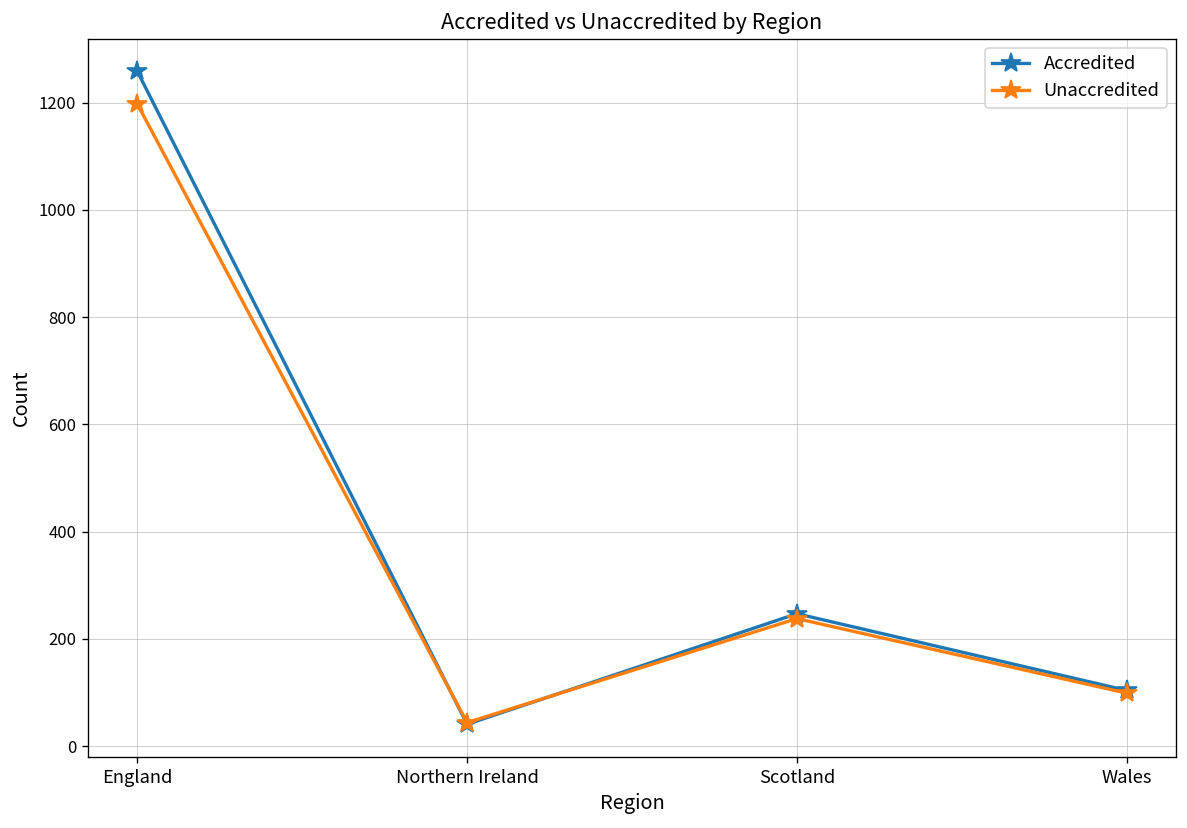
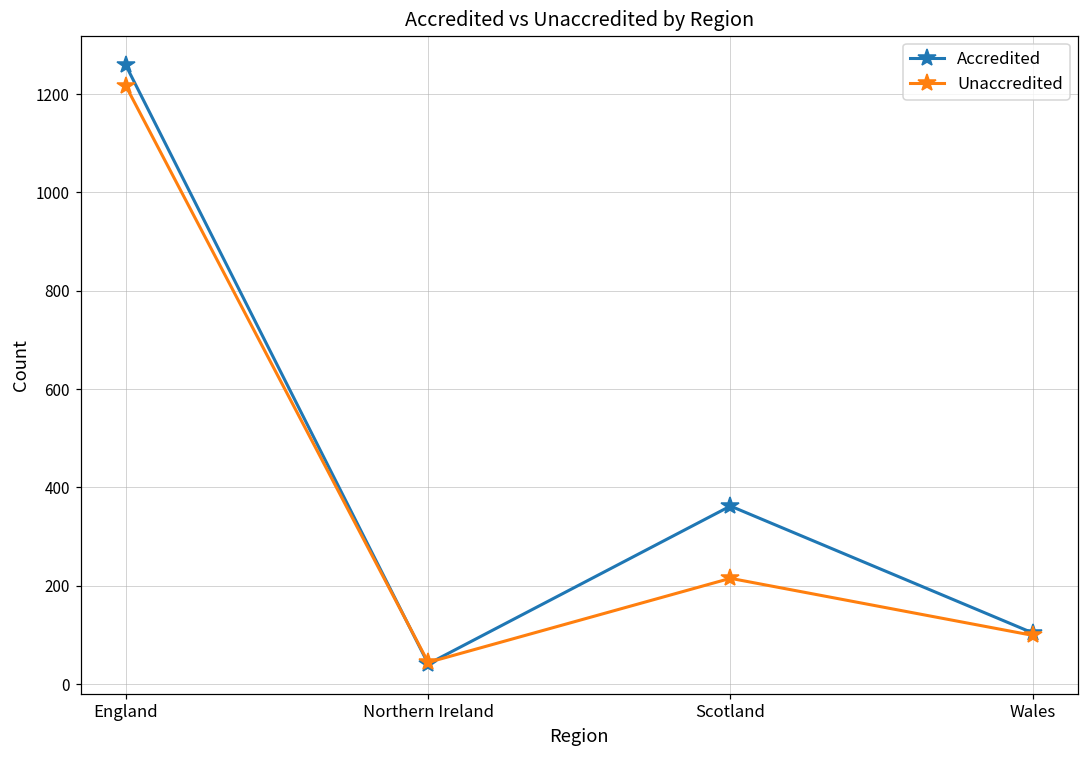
Unaccredited, England: 1200 -> 1220
Accredited, Scotland: 250 -> 360
Unaccredited, Scotland: 240 -> 220
